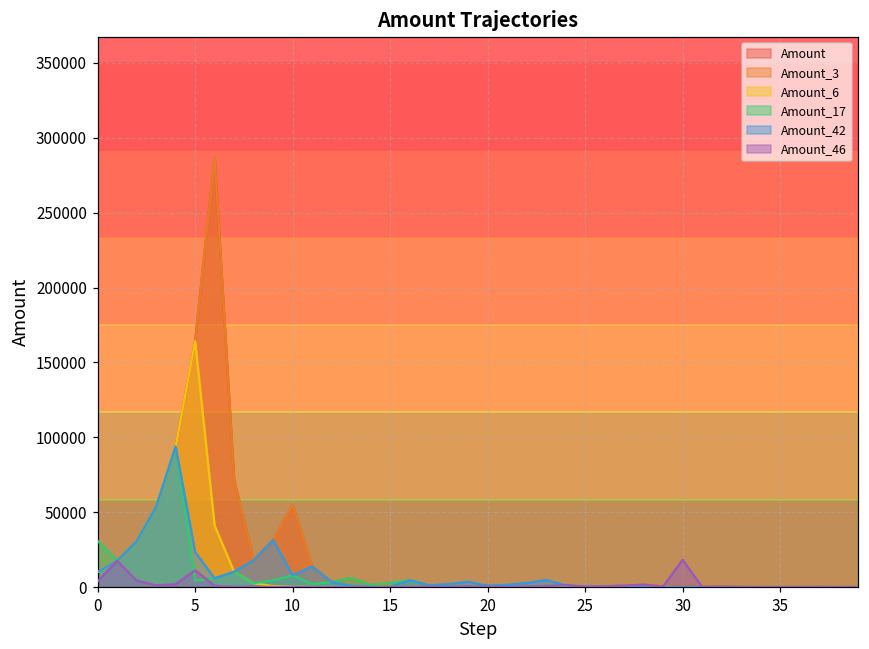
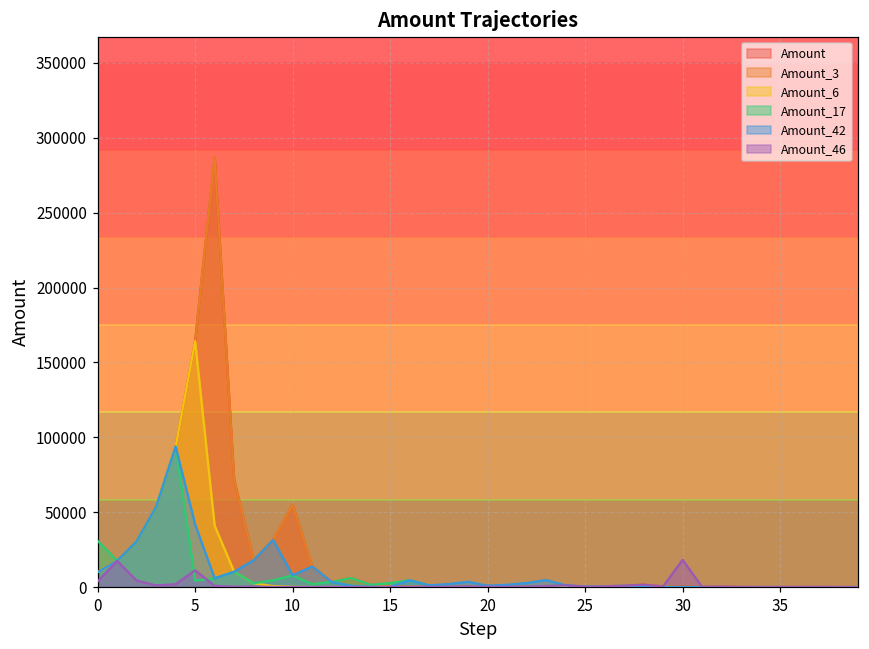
Amount_42, 5: 23000 -> 42000
